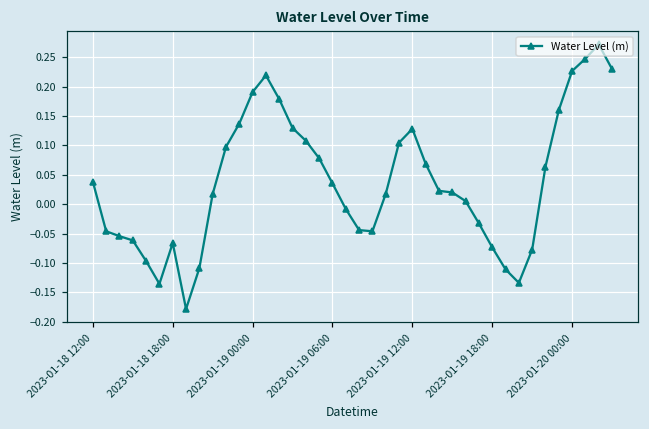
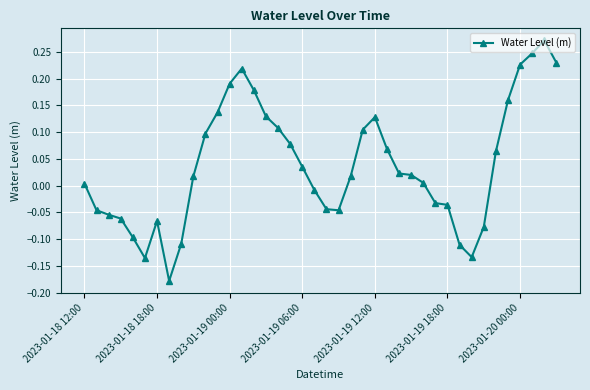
2023-01-18 12:00: 0.04 -> 0.00
2023-01-19 18:00: -0.07 -> -0.04
